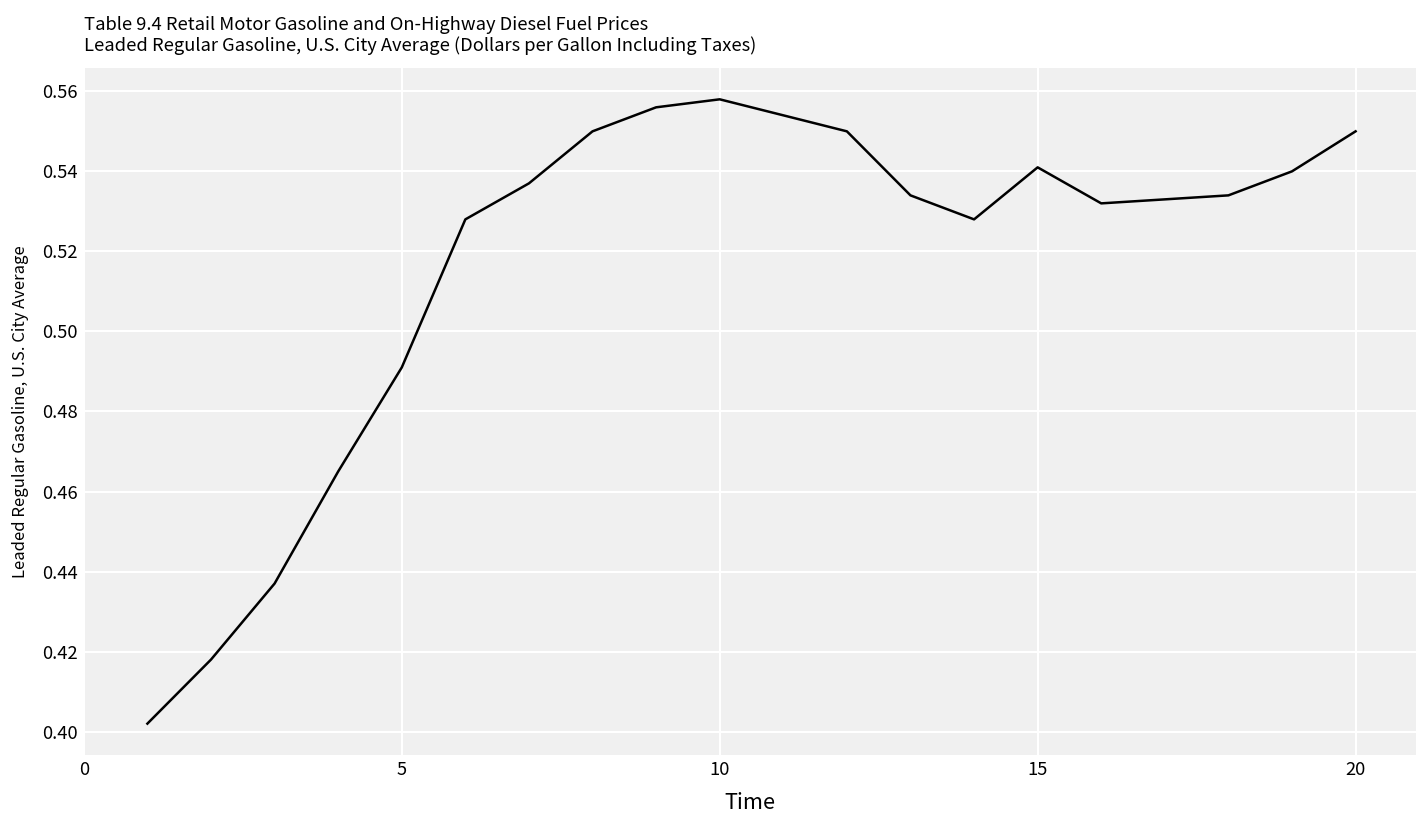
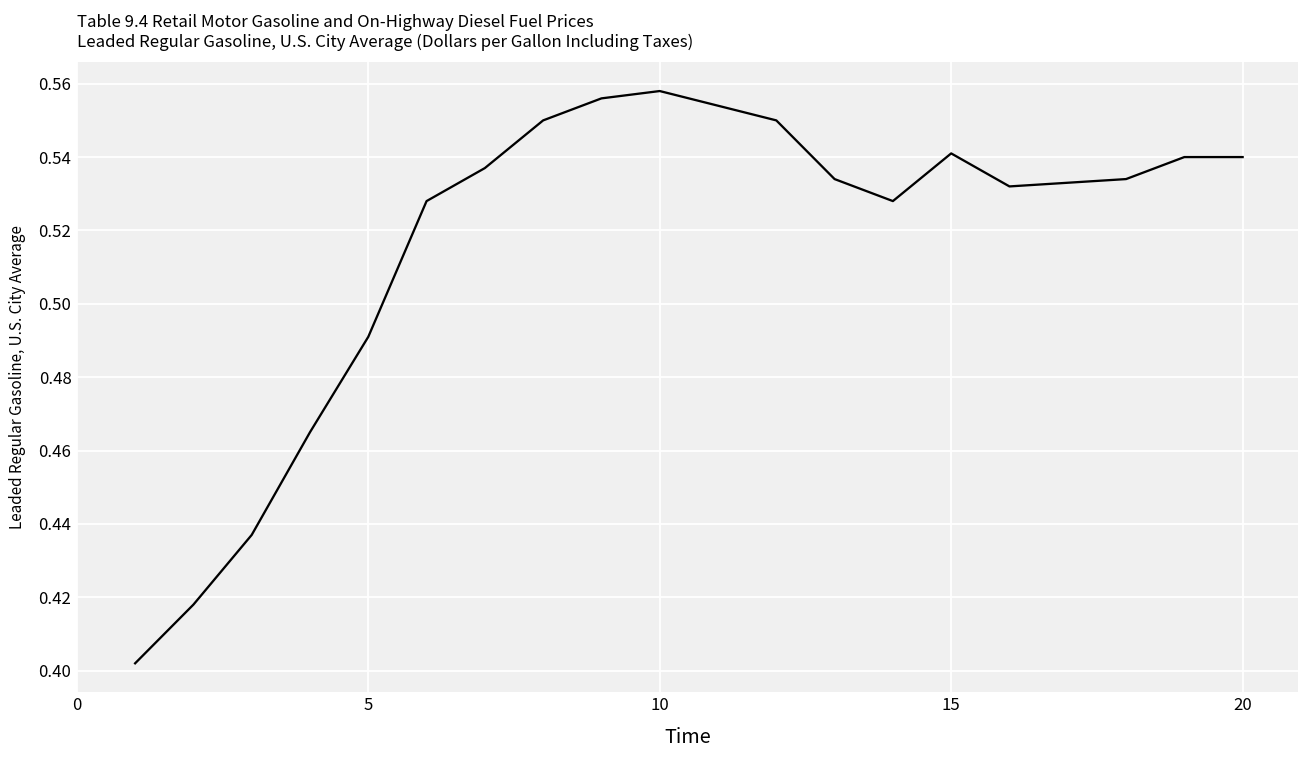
20: 0.55 -> 0.54
